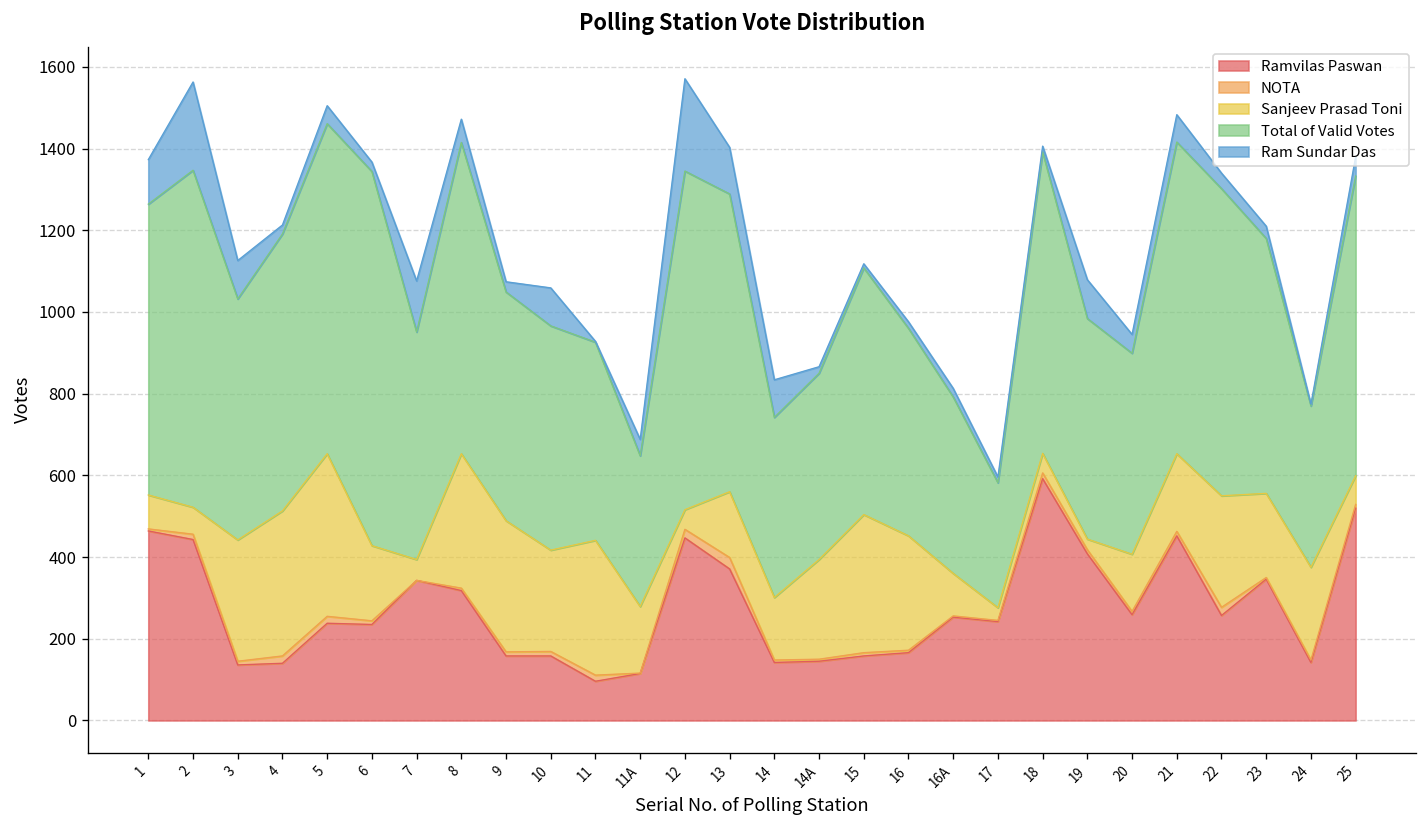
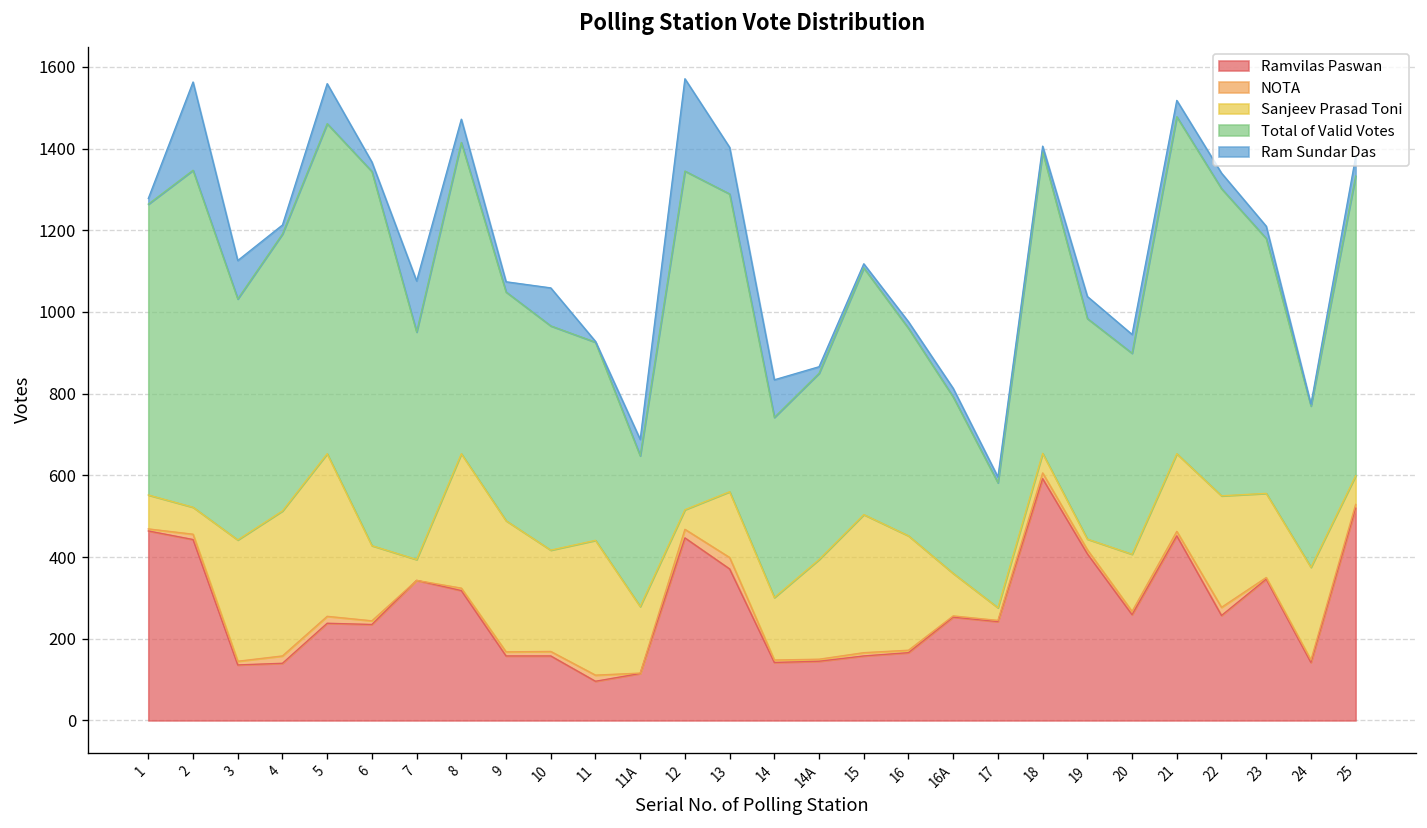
Ram Sundar Das, 1: 110 -> 10
Ram Sundar Das, 5: 40 -> 100
Ram Sundar Das, 19: 100 -> 50
Total of Valid Votes, 21: 760 -> 830
Ram Sundar Das, 21: 70 -> 40
